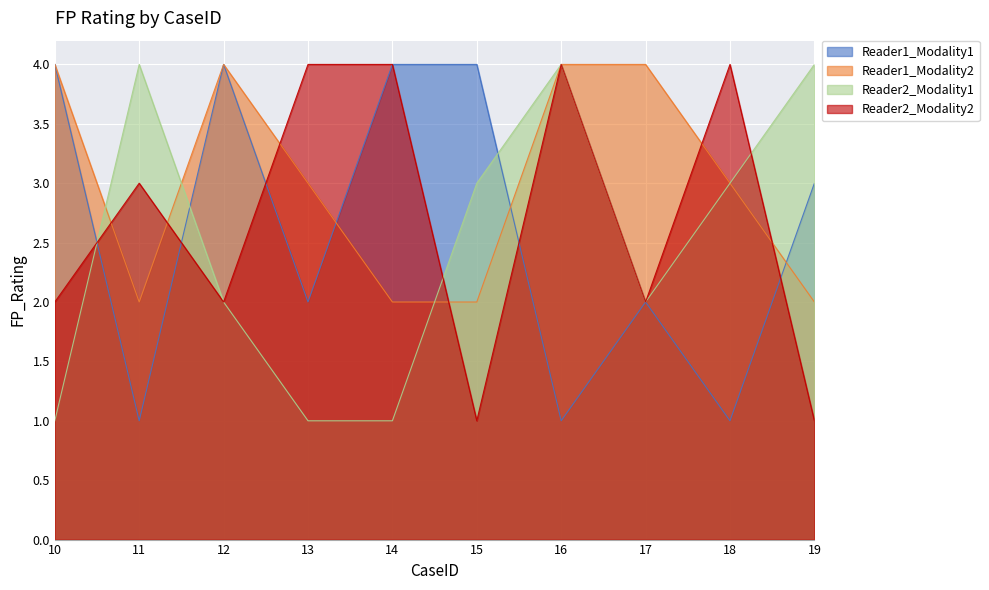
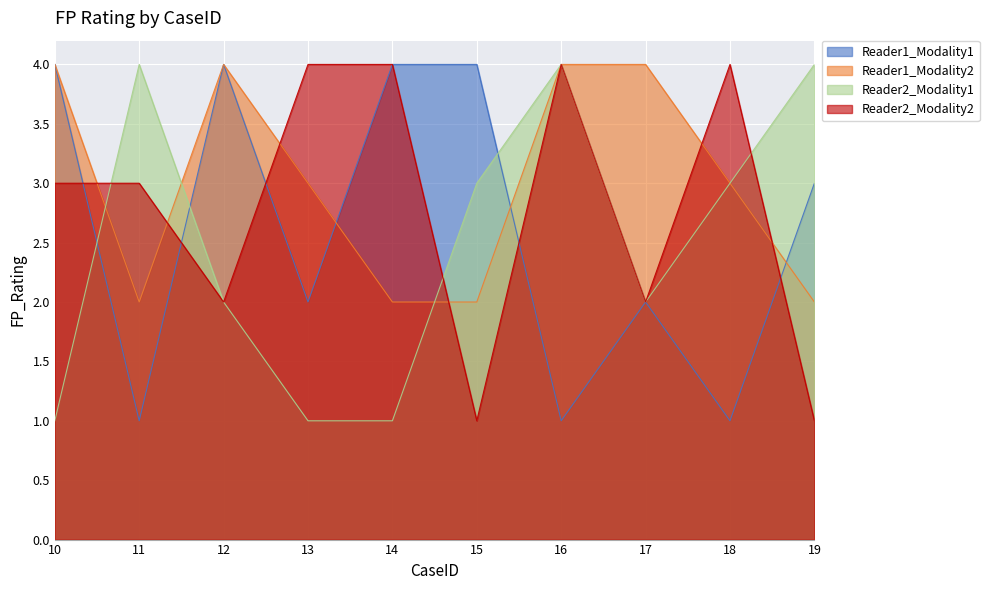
Reader2_Modality2, 10: 2 -> 3
